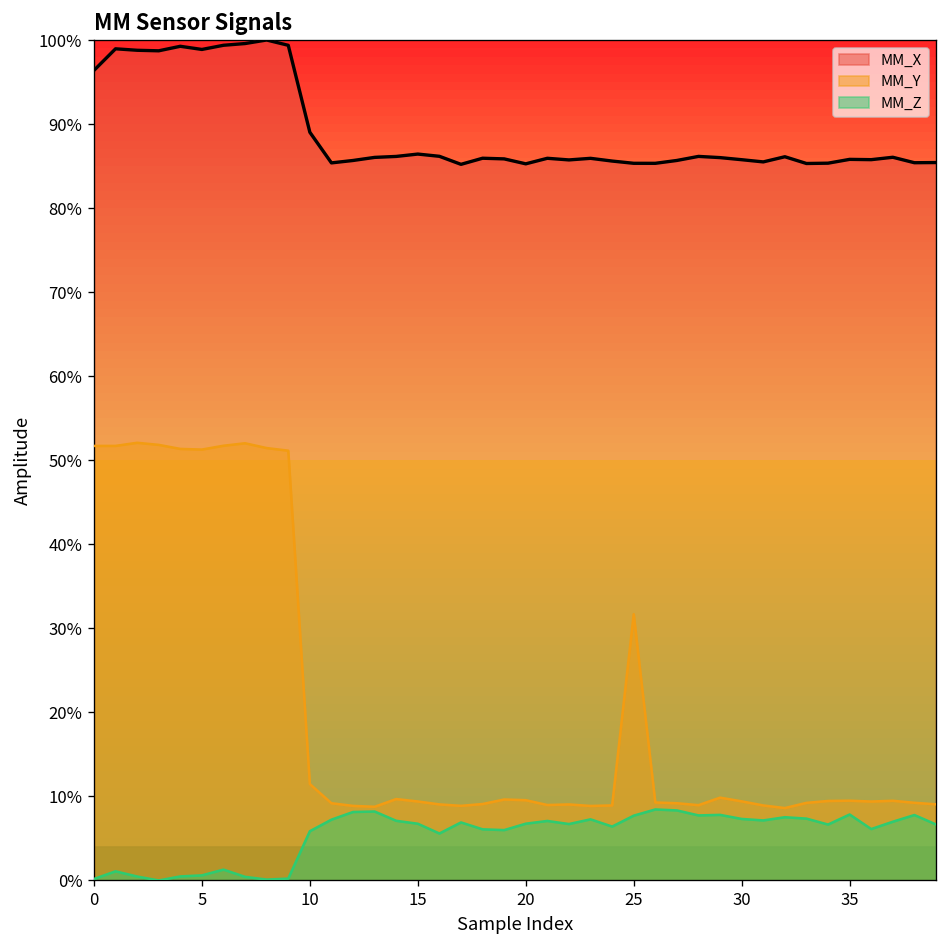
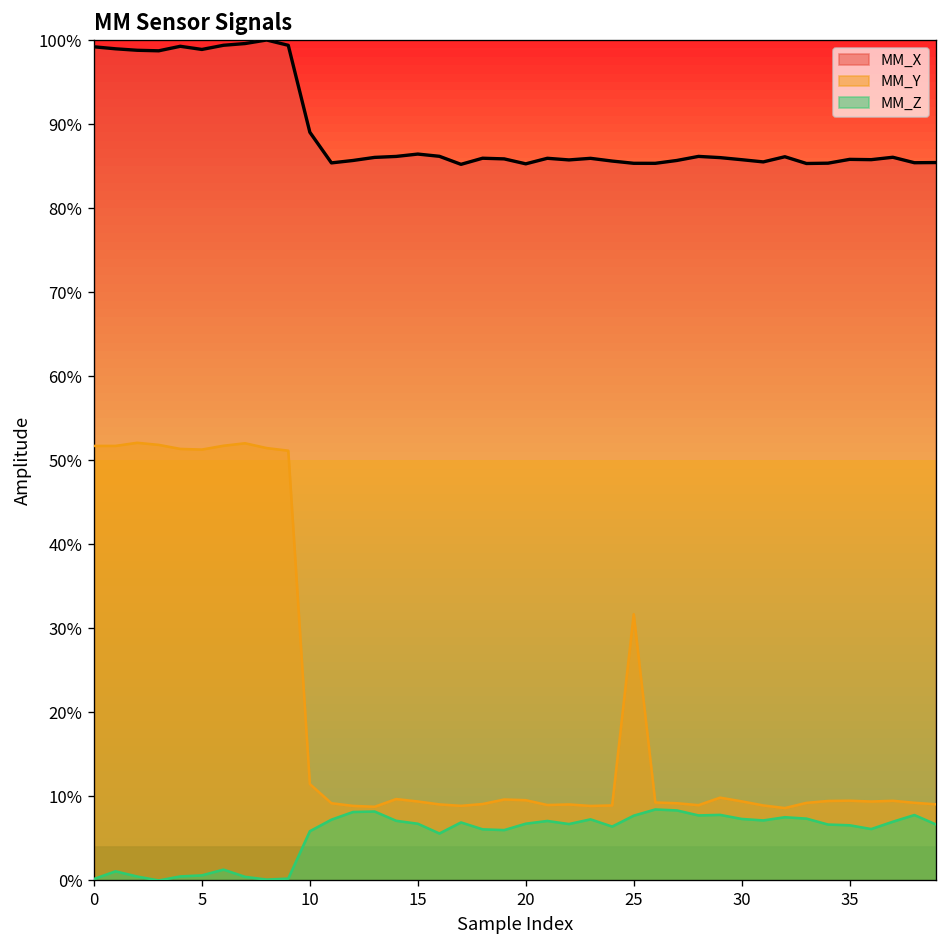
MM_X, 0: 96% -> 99%
MM_Z, 35: 8% -> 7%
